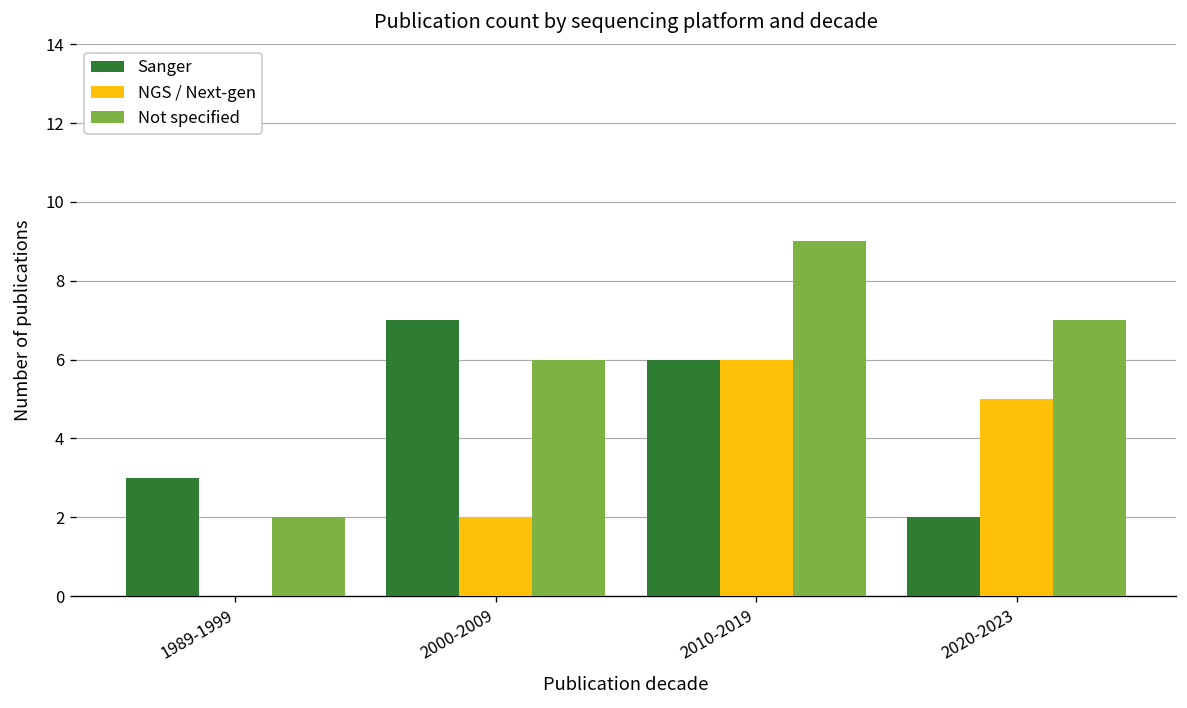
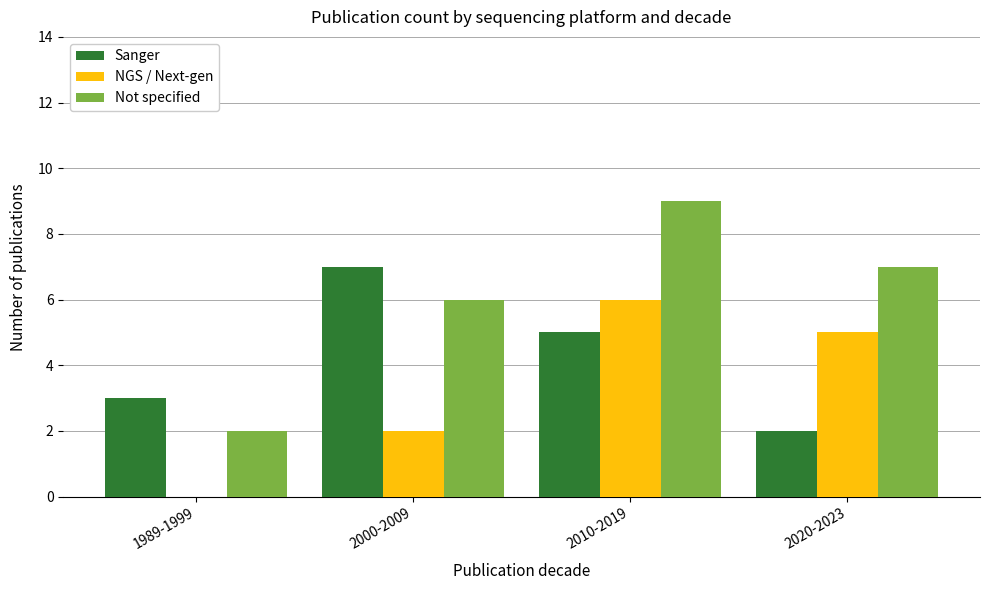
Sanger, 2010-2019: 6 -> 5
